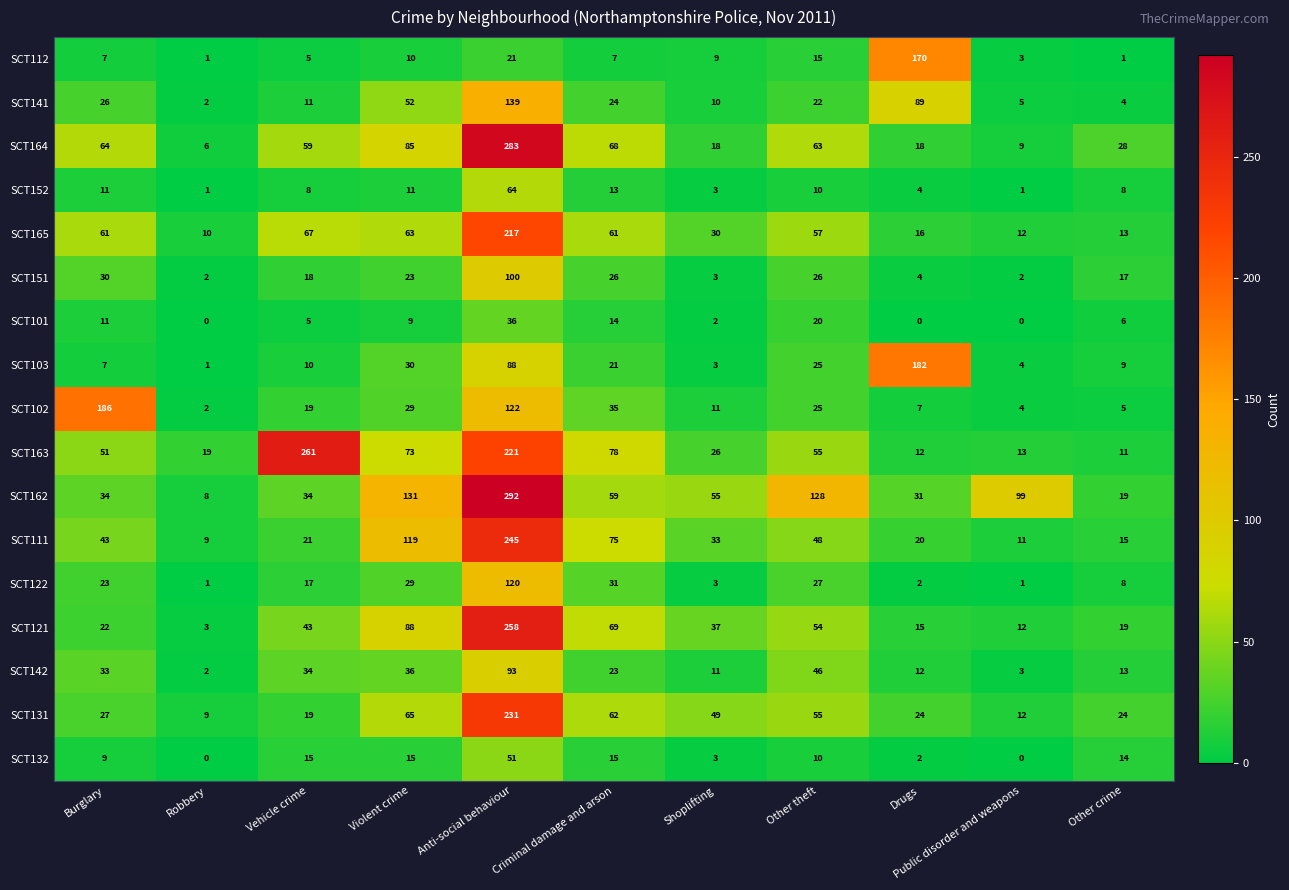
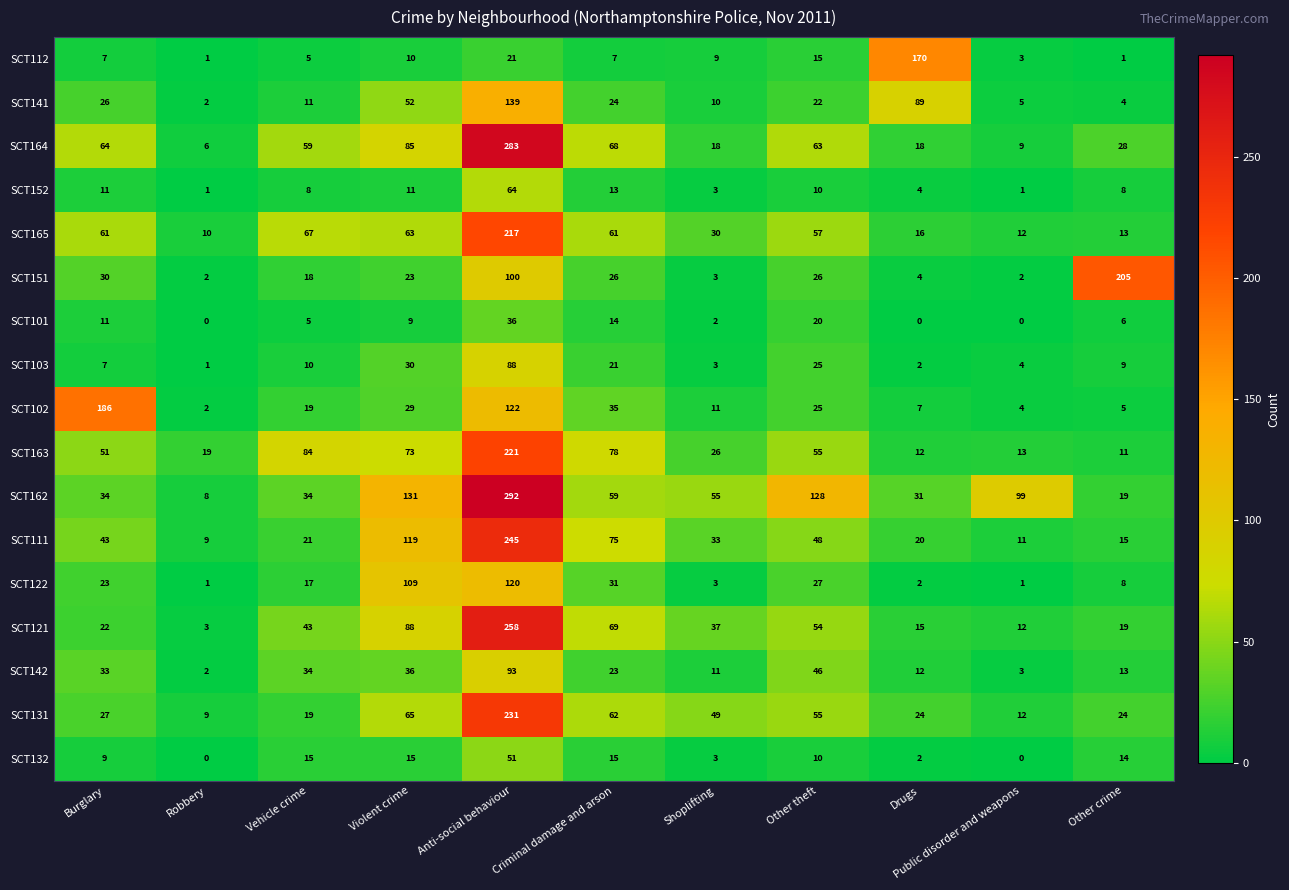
SCT151, Other crime: 17 -> 205
SCT103, Drugs: 182 -> 2
SCT163, Vehicle crime: 261 -> 84
SCT122, Violent crime: 29 -> 109
